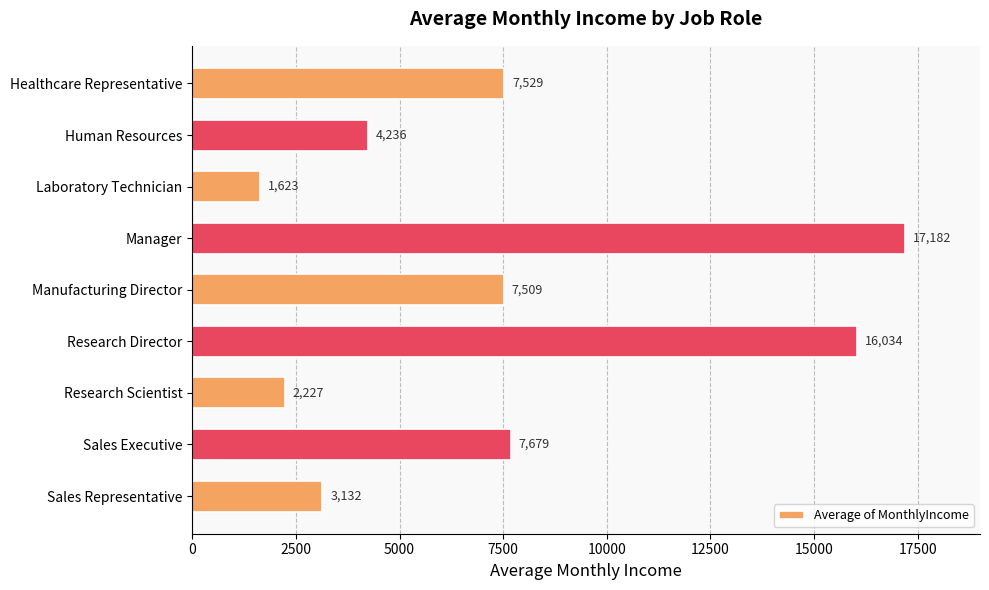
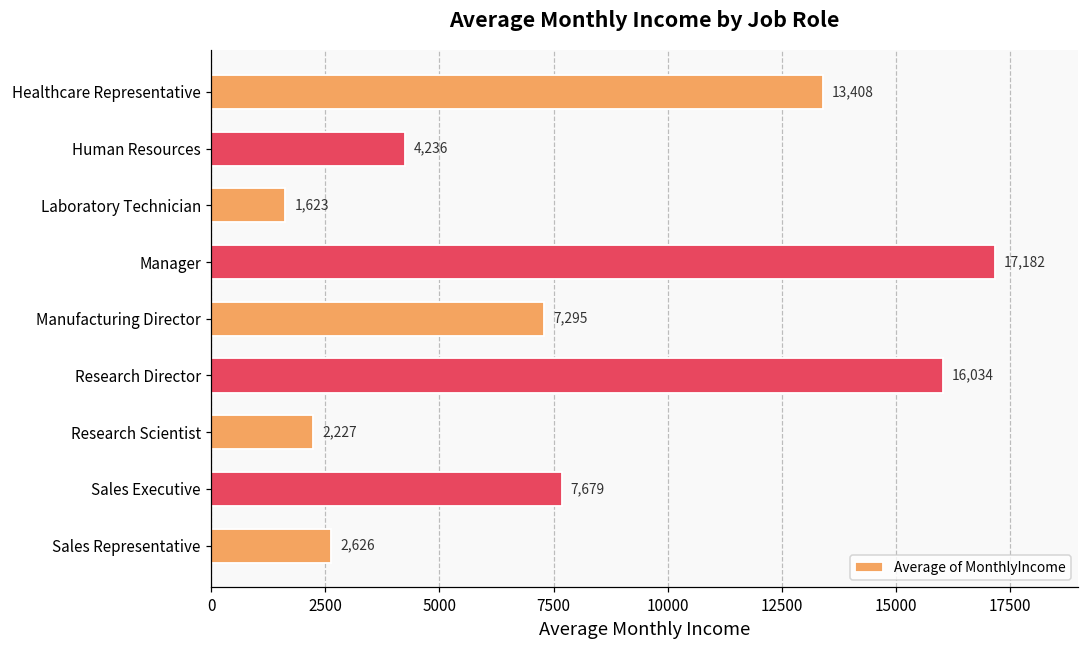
Healthcare Representative: 7,529 -> 13,408
Manufacturing Director: 7,509 -> 7,295
Sales Representative: 3,132 -> 2,626
